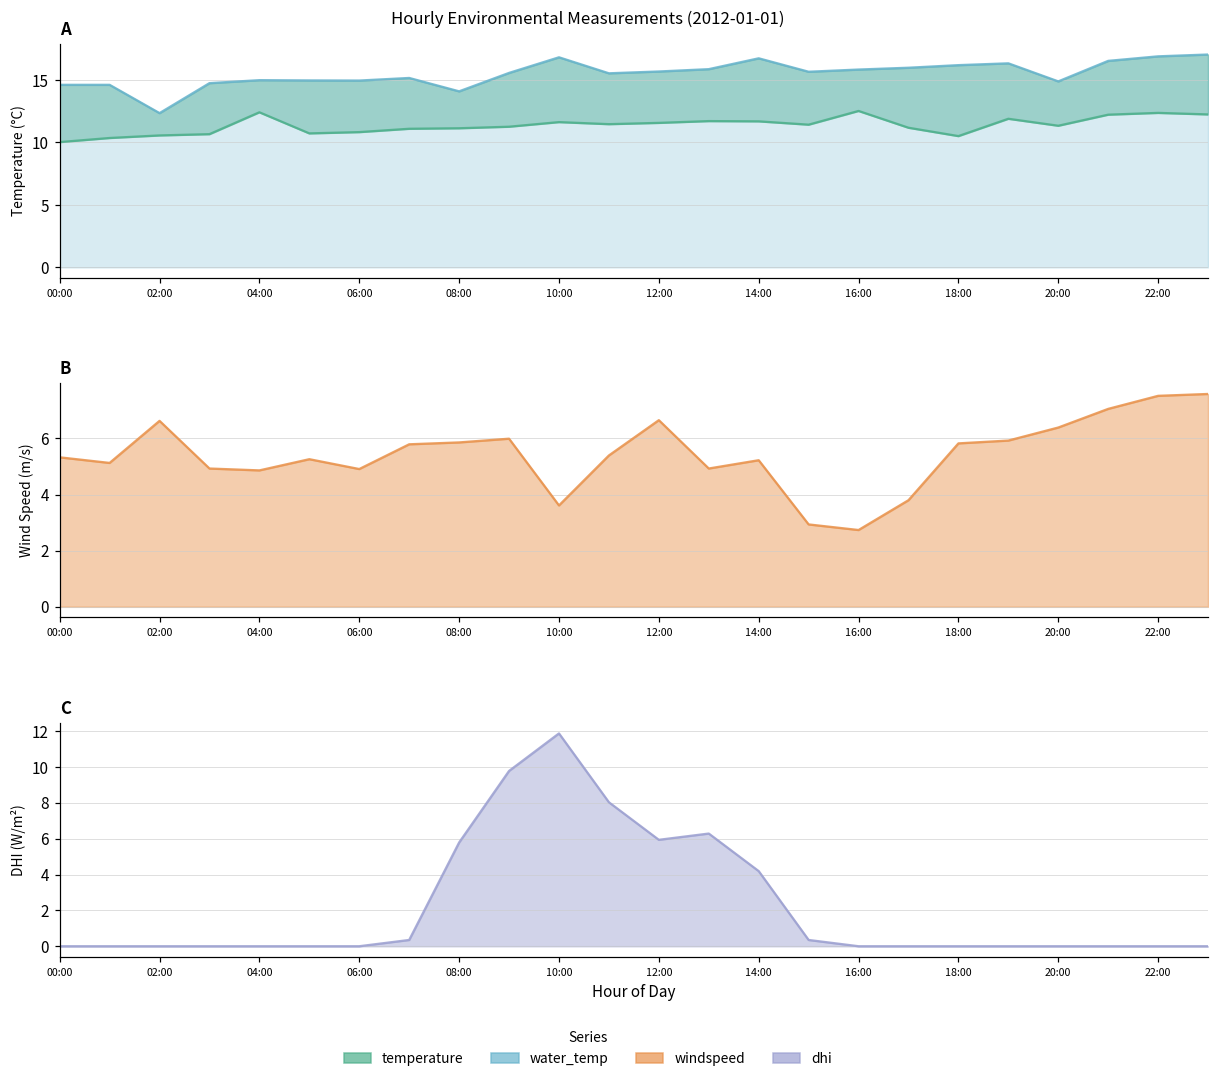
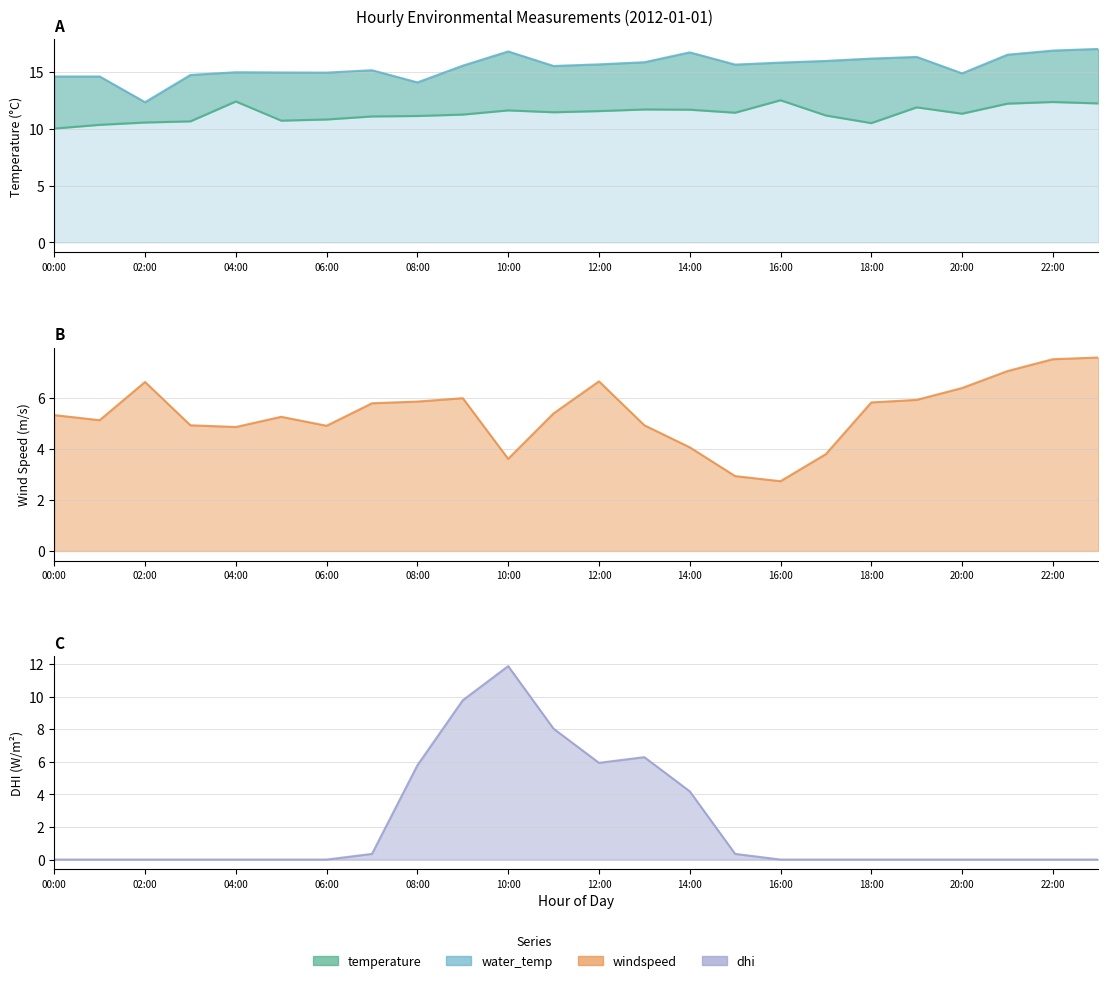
B, 14:00: 5.2 -> 4.1
